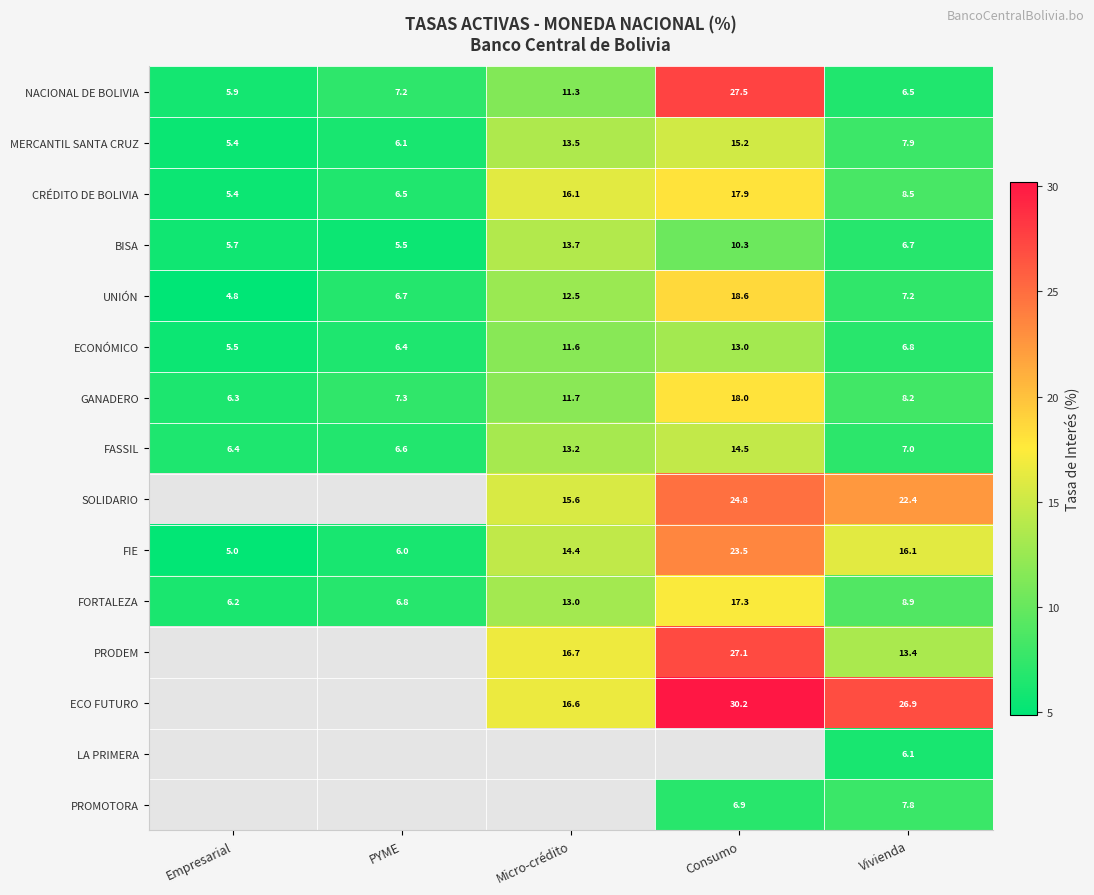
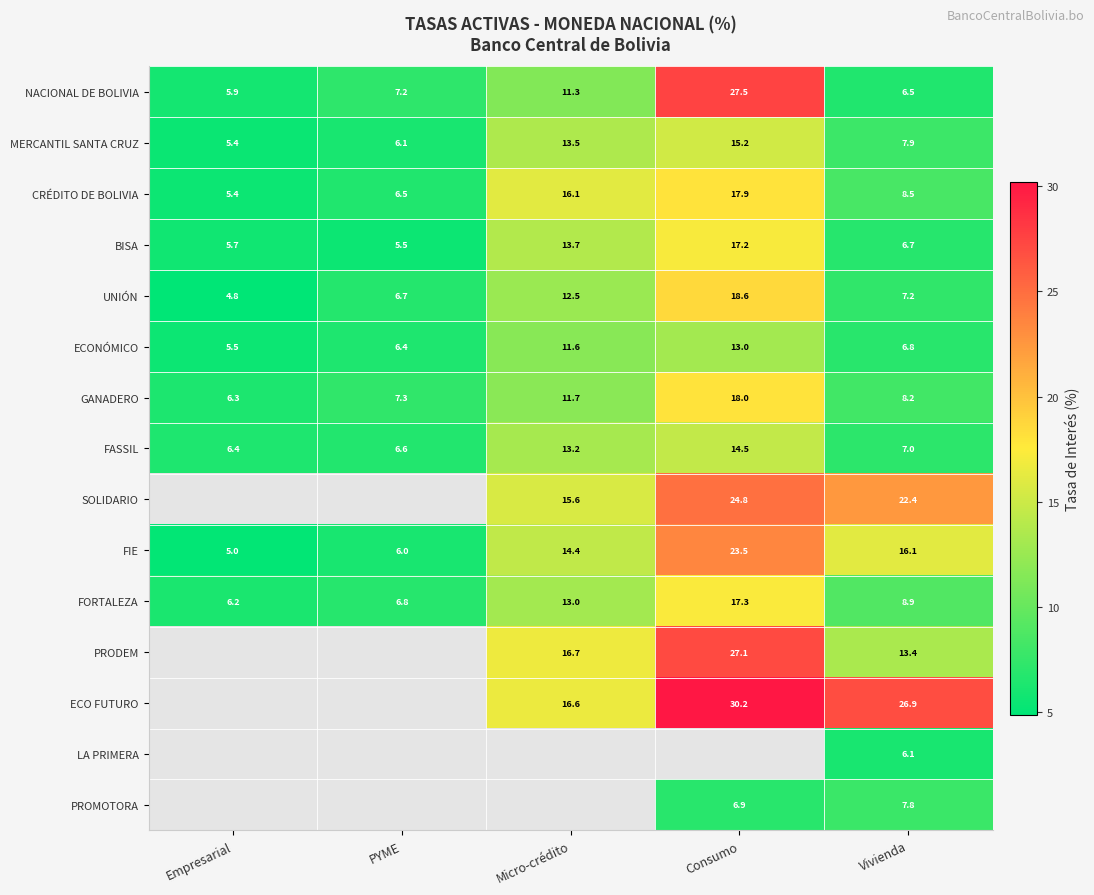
BISA, Consumo: 10.3 -> 17.2
